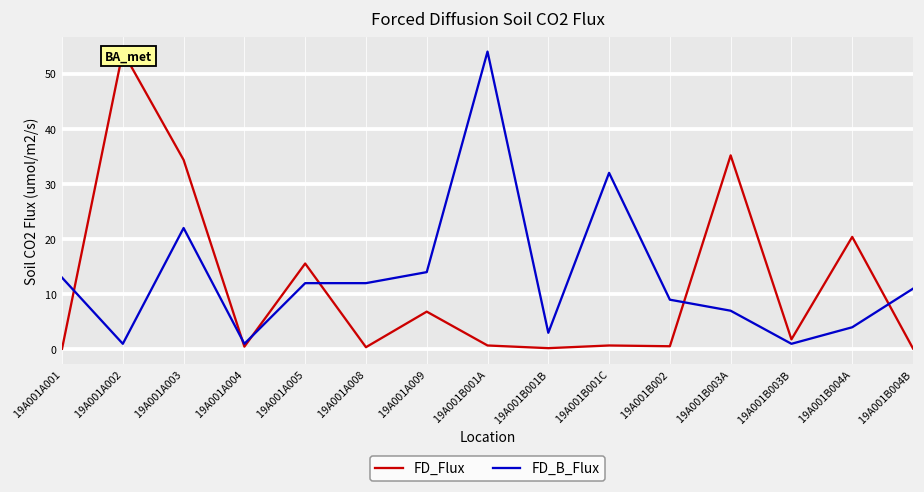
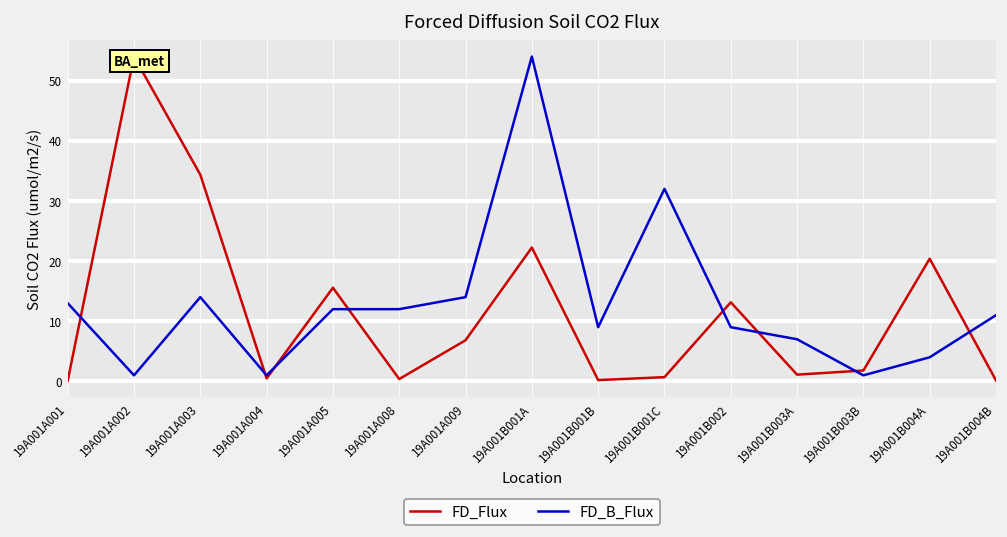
FD_B_Flux, 19A001A003: 22 -> 14
FD_Flux, 19A001B001A: 1 -> 22
FD_B_Flux, 19A001B001B: 3 -> 9
FD_Flux, 19A001B002: 1 -> 13
FD_Flux, 19A001B003A: 35 -> 1
